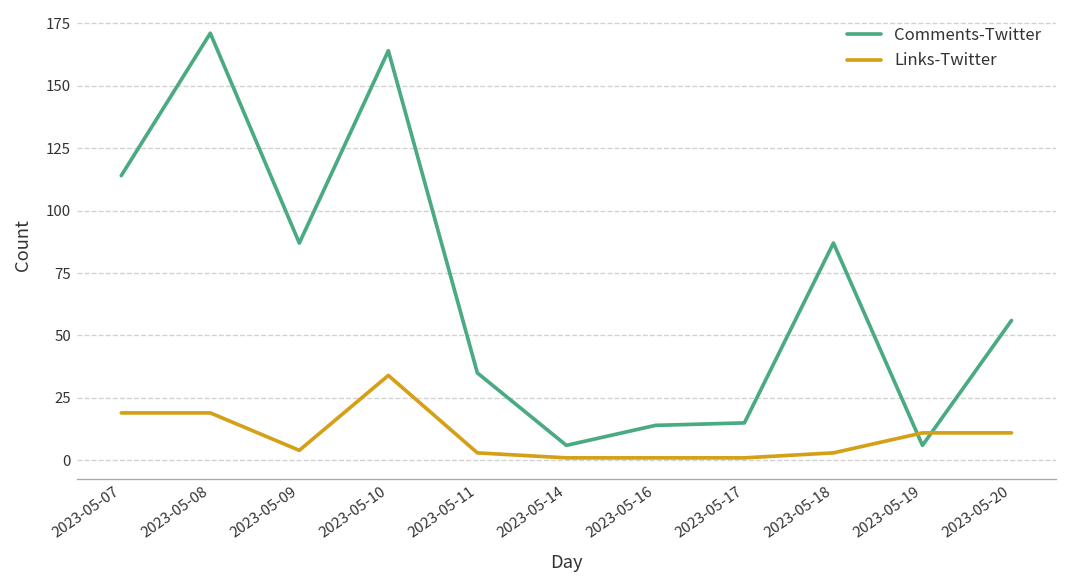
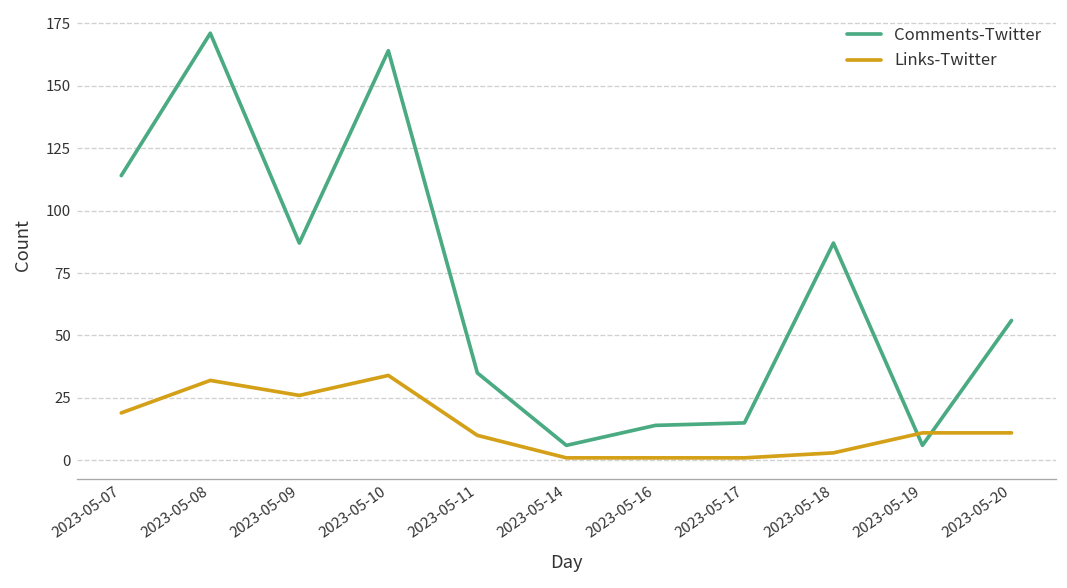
Links-Twitter, 2023-05-08: 19 -> 32
Links-Twitter, 2023-05-09: 4 -> 26
Links-Twitter, 2023-05-11: 3 -> 10
